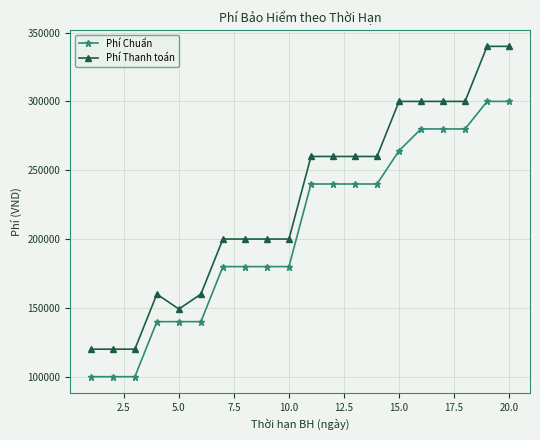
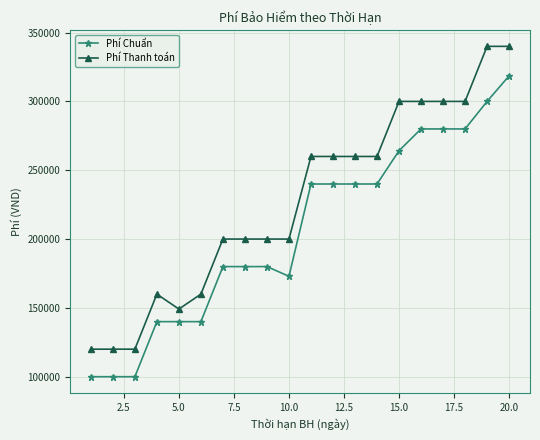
Phí Chuẩn, 10.0: 180000 -> 173000
Phí Chuẩn, 20.0: 300000 -> 319000
